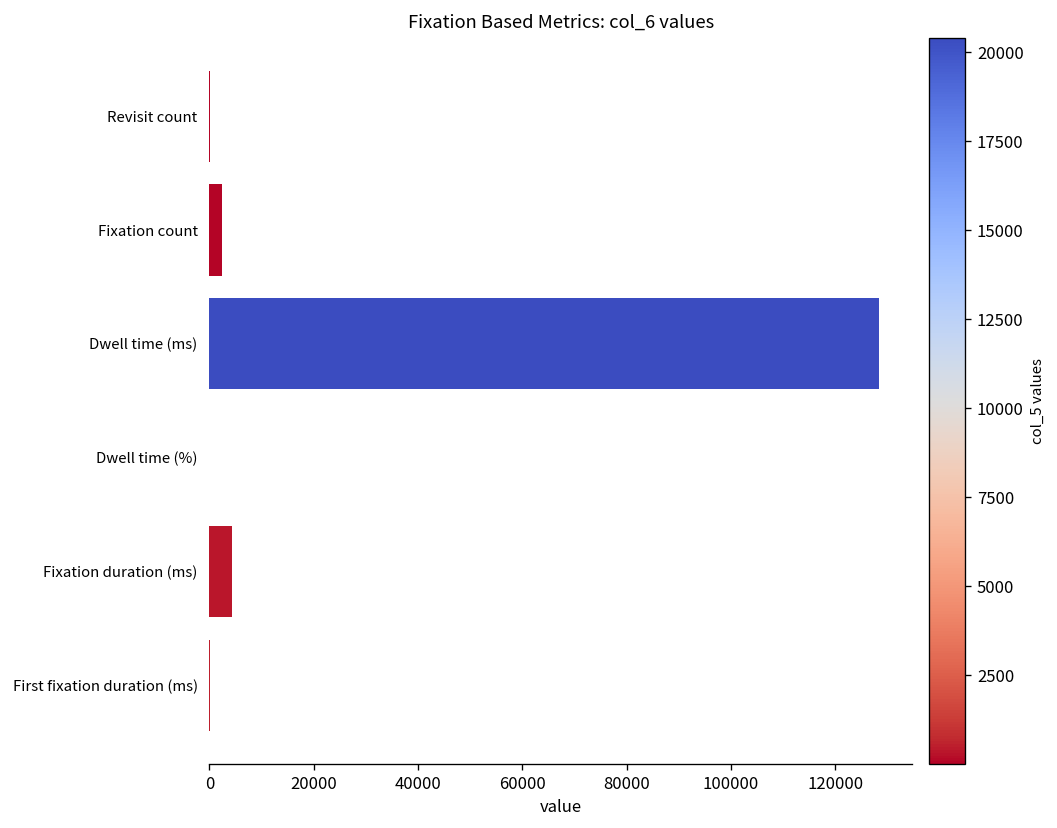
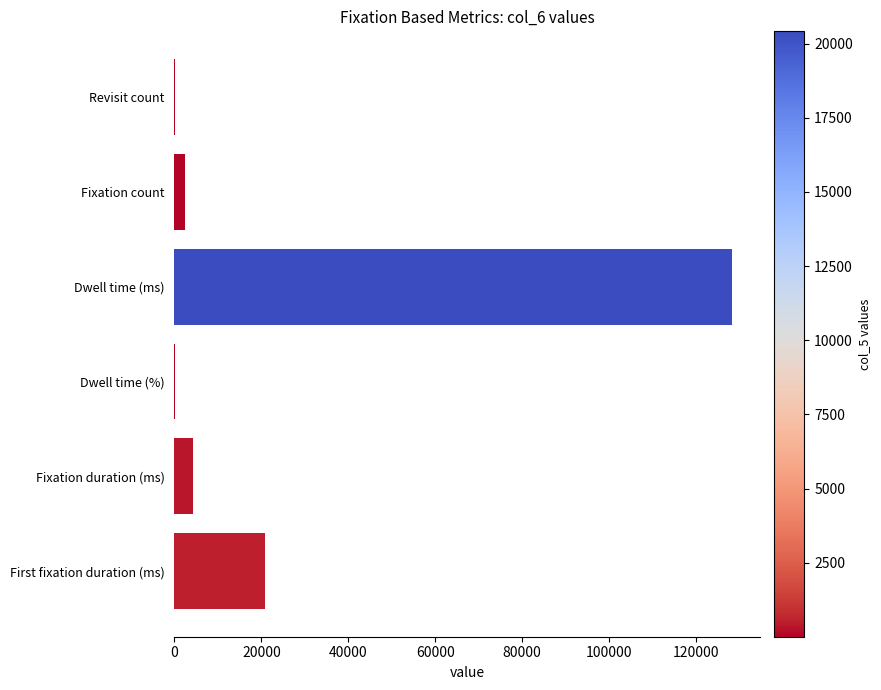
First fixation duration (ms): 0 -> 21000
